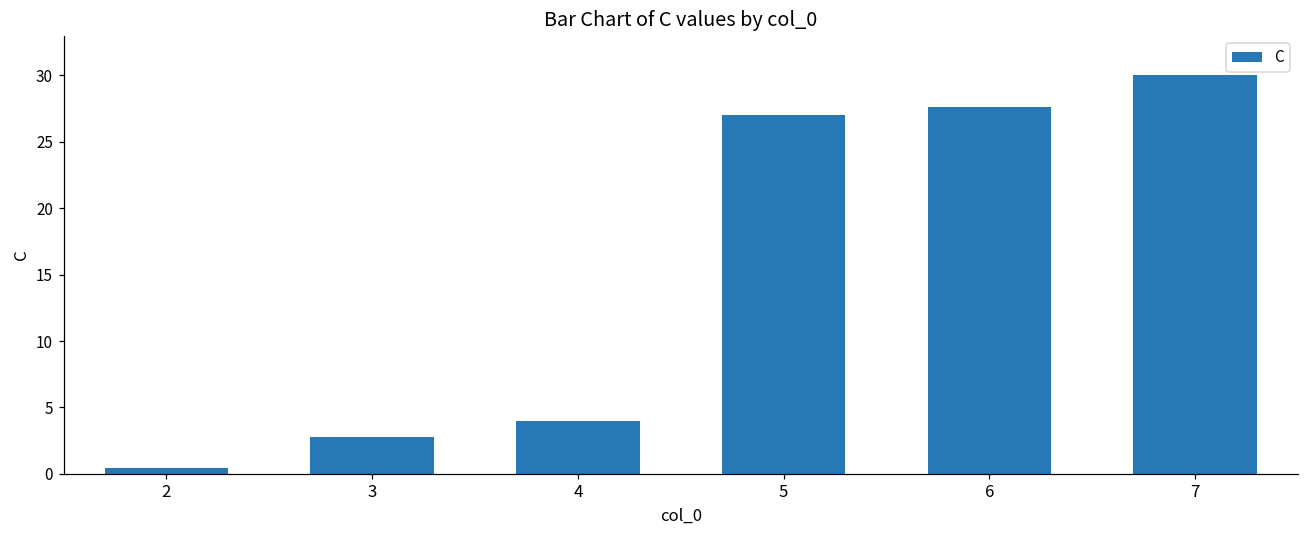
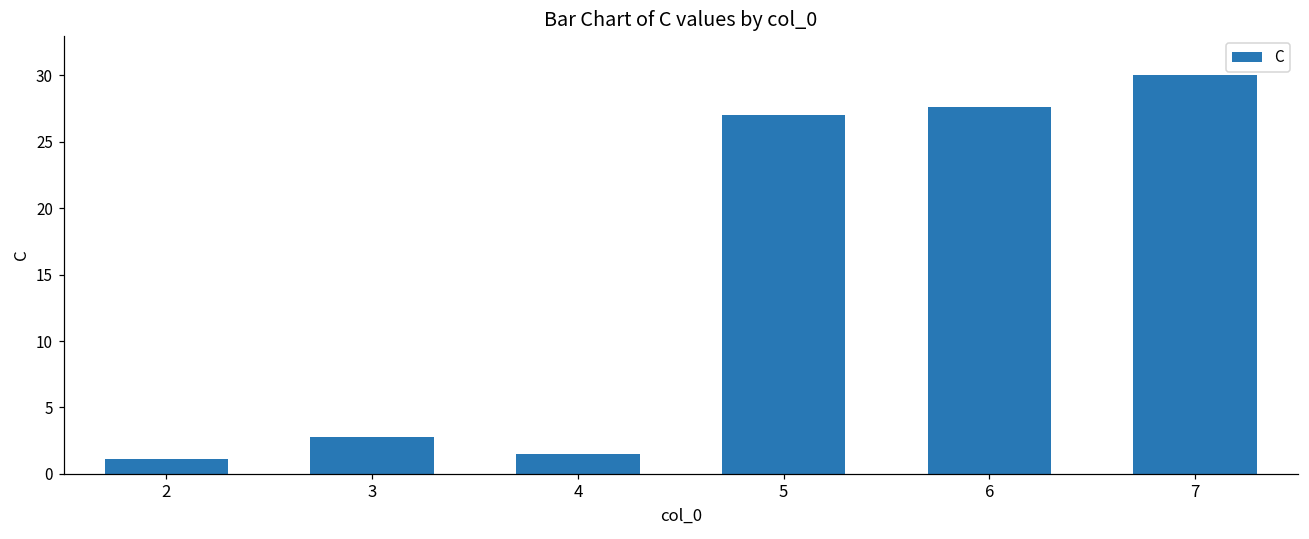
2: 0.4 -> 1.1
4: 4.0 -> 1.5
